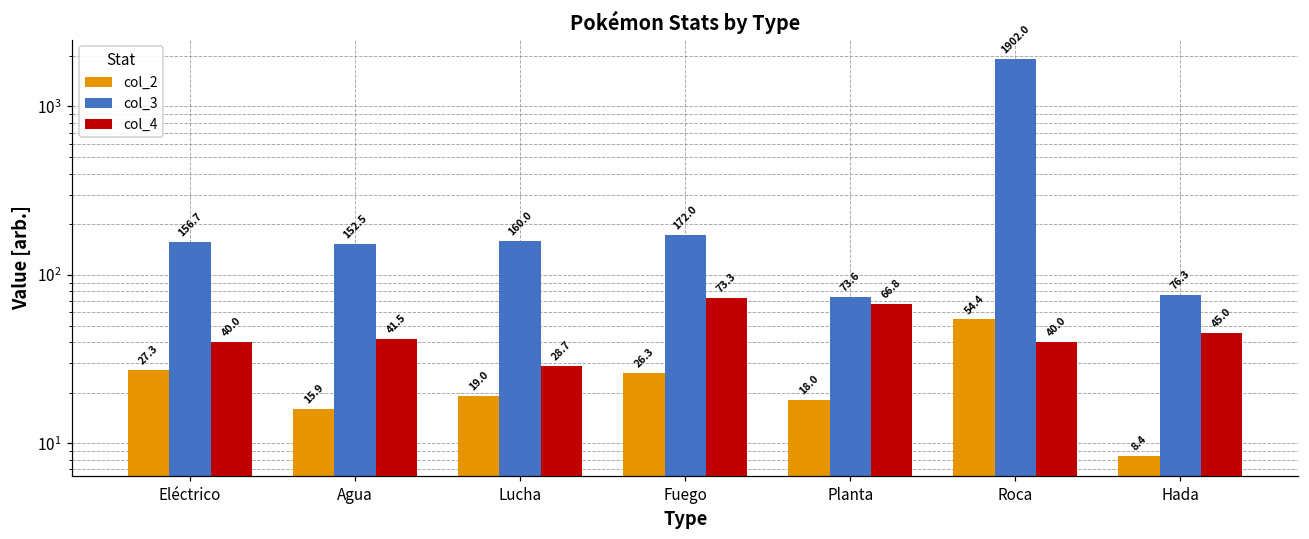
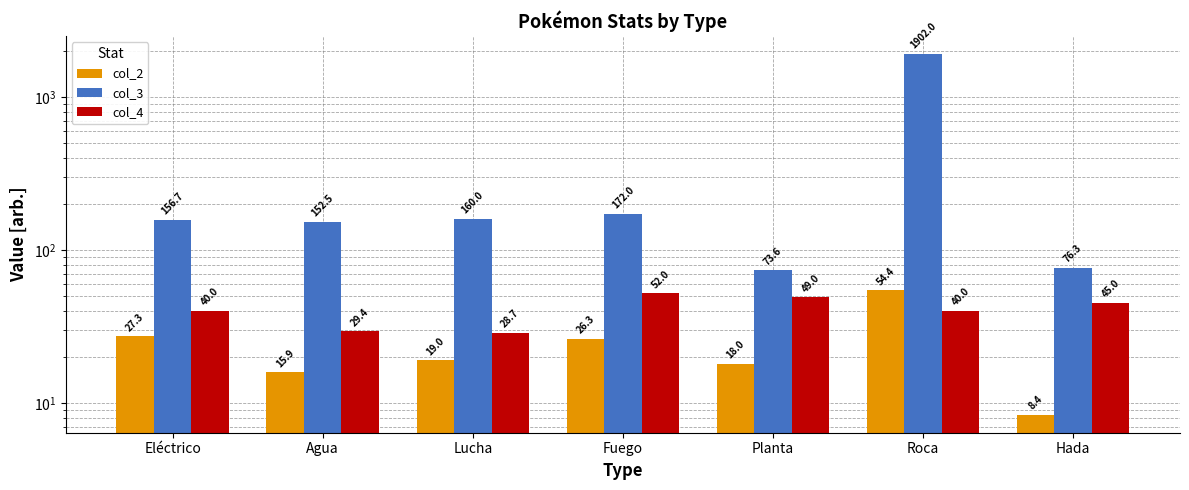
col_4, Agua: 41.5 -> 29.4
col_4, Fuego: 73.3 -> 52.0
col_4, Planta: 66.8 -> 49.0
